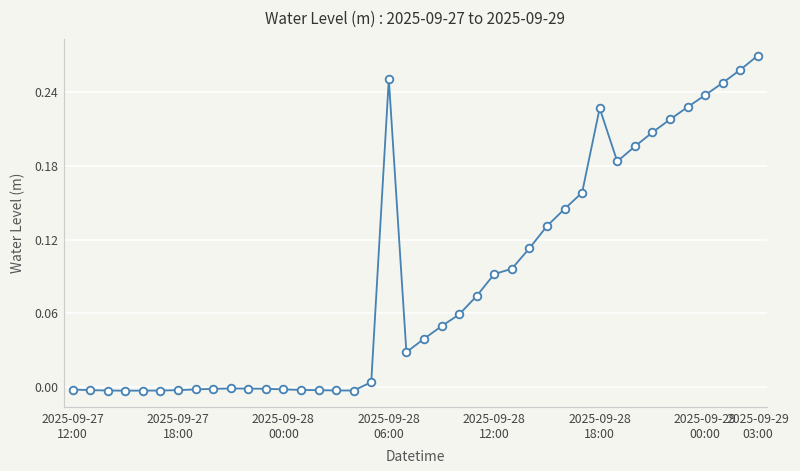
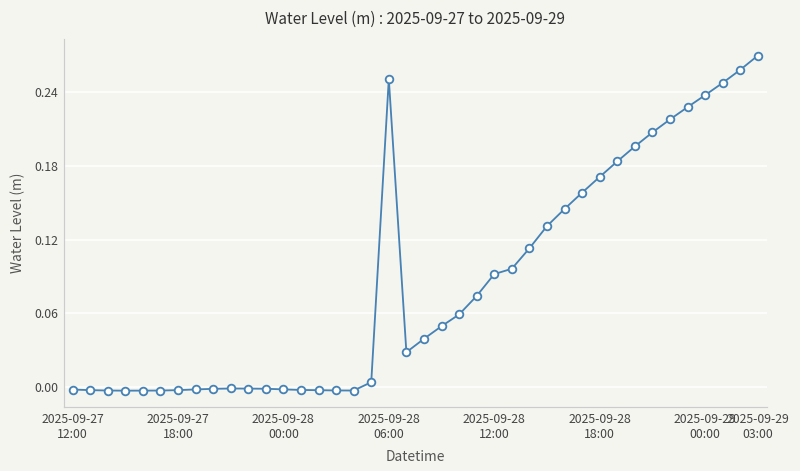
2025-09-28 18:00: 0.227 -> 0.171
